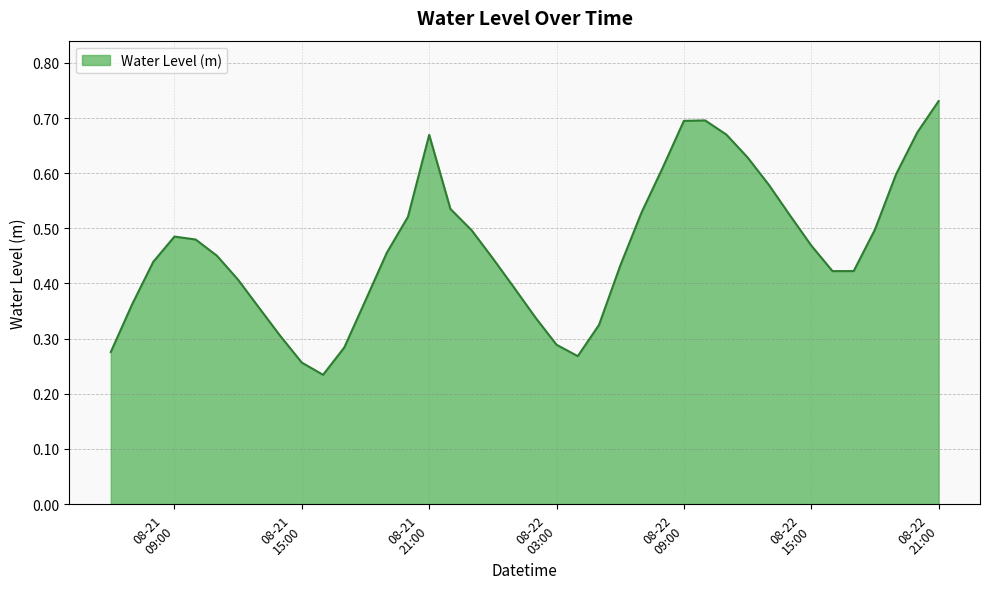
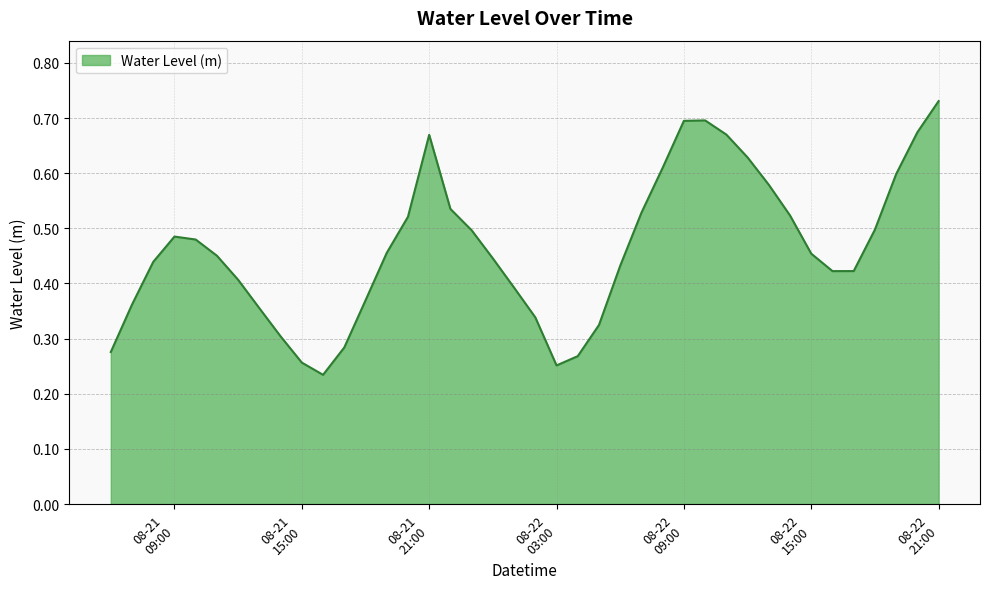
08-22 03:00: 0.29 -> 0.25
08-22 15:00: 0.47 -> 0.45
